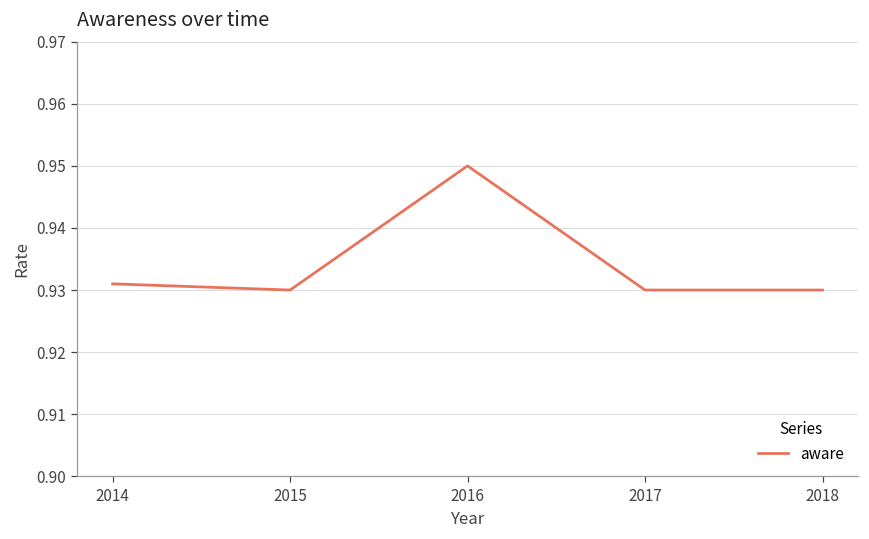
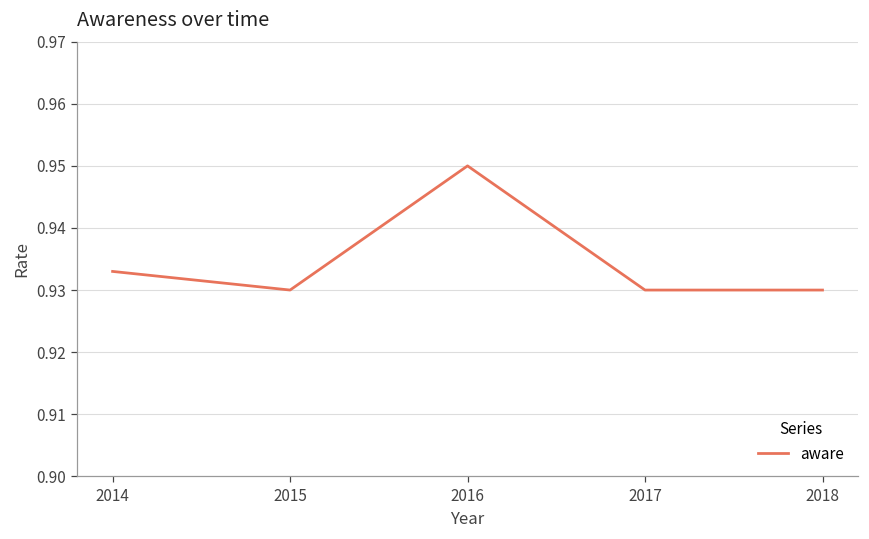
2014: 0.931 -> 0.933
